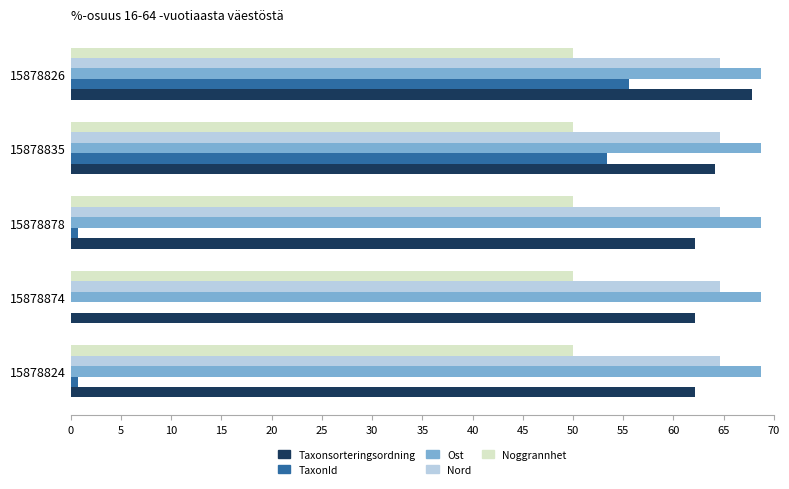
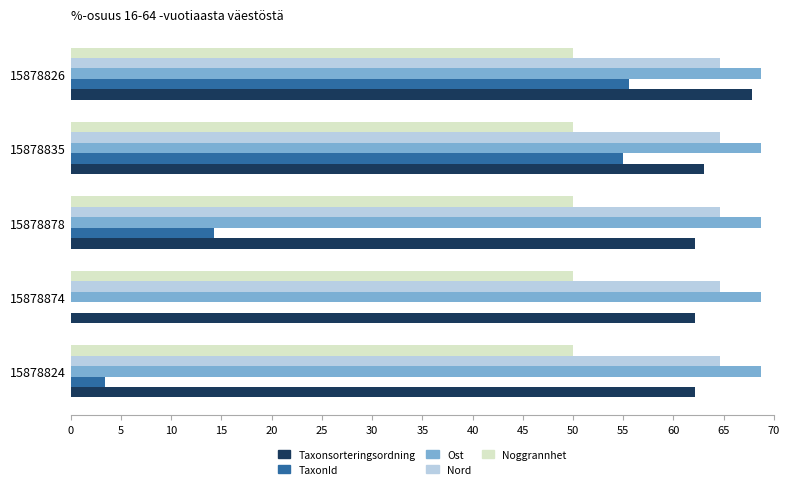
TaxonId, 15878835: 53.4 -> 55.0
Taxonsorteringsordning, 15878835: 64.2 -> 63.0
TaxonId, 15878878: 0.7 -> 14.3
TaxonId, 15878824: 0.7 -> 3.4
